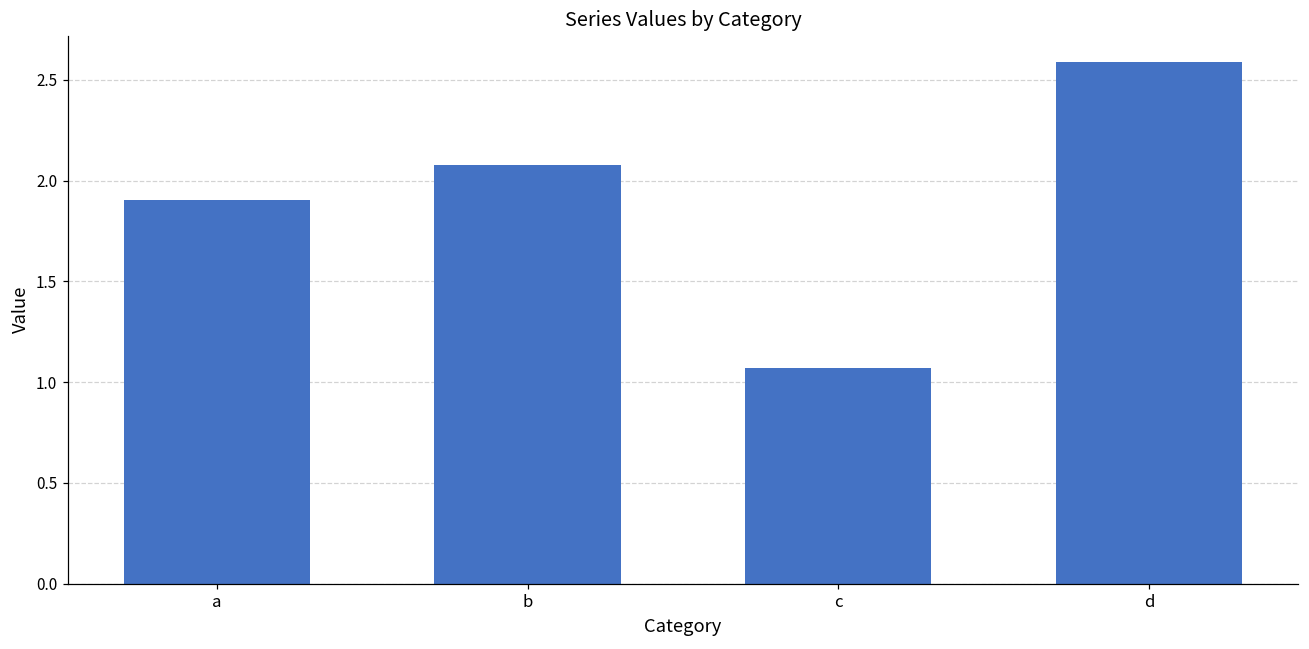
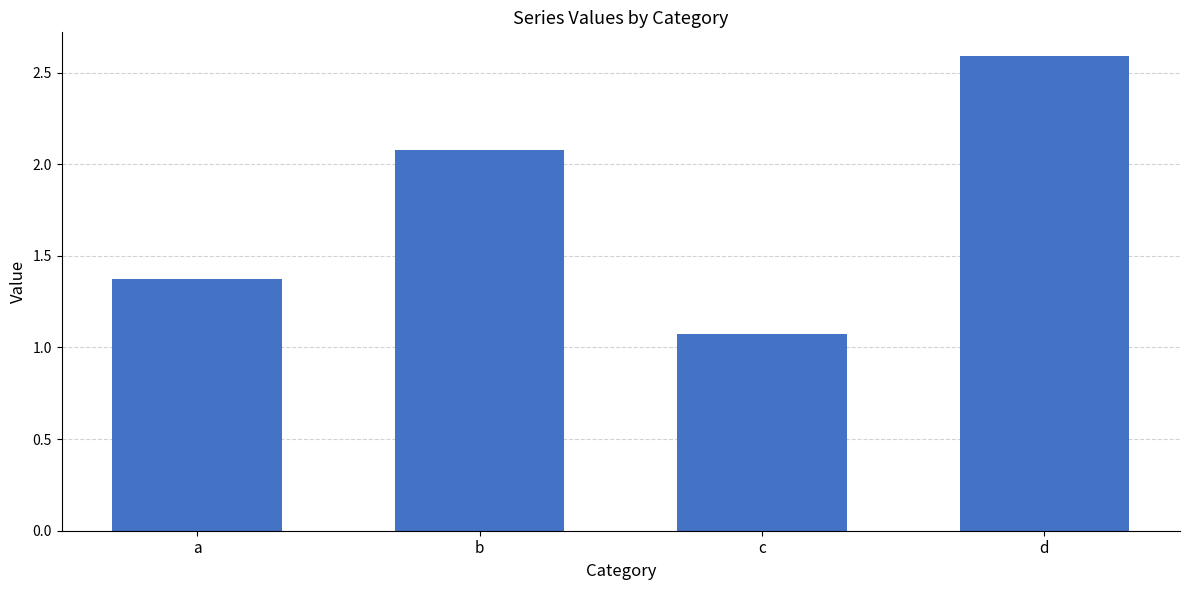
a: 1.91 -> 1.37
